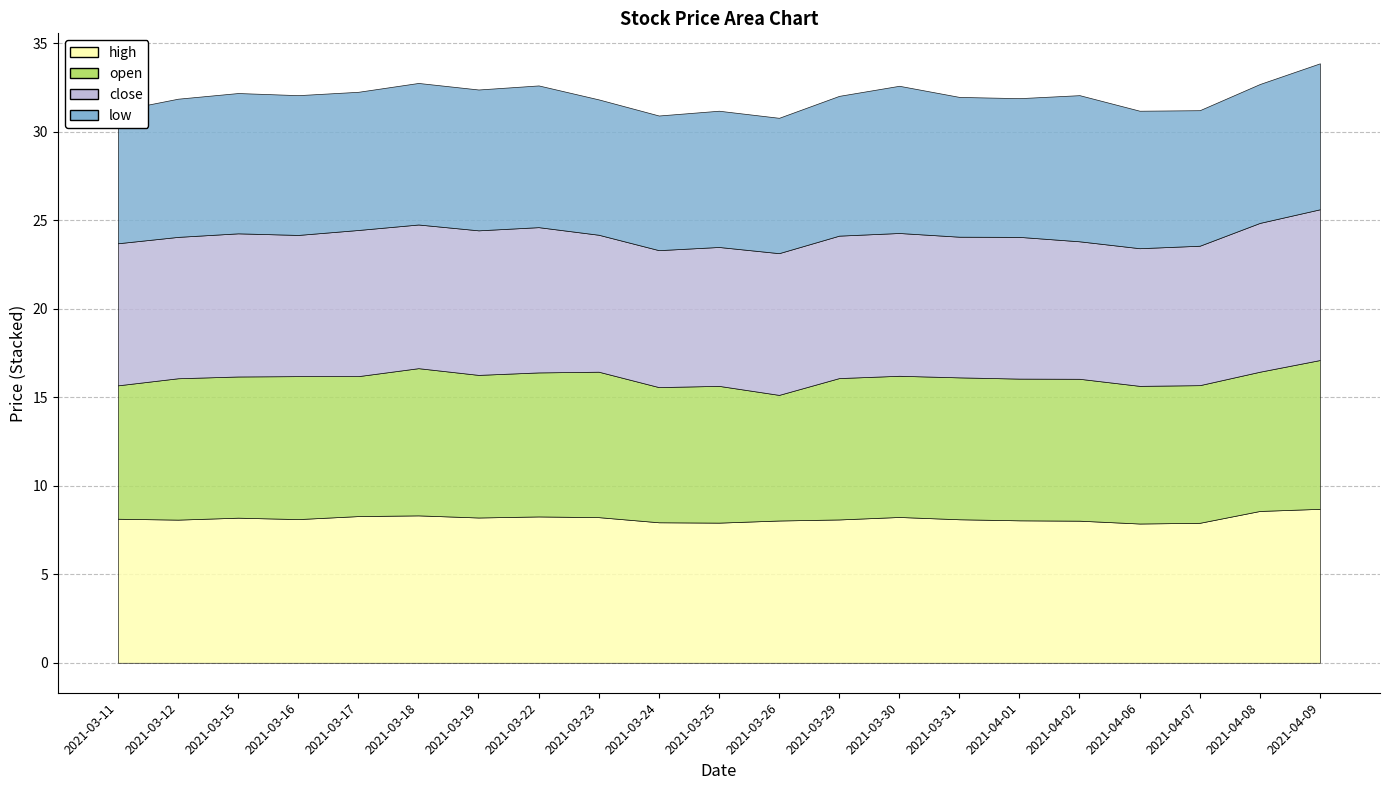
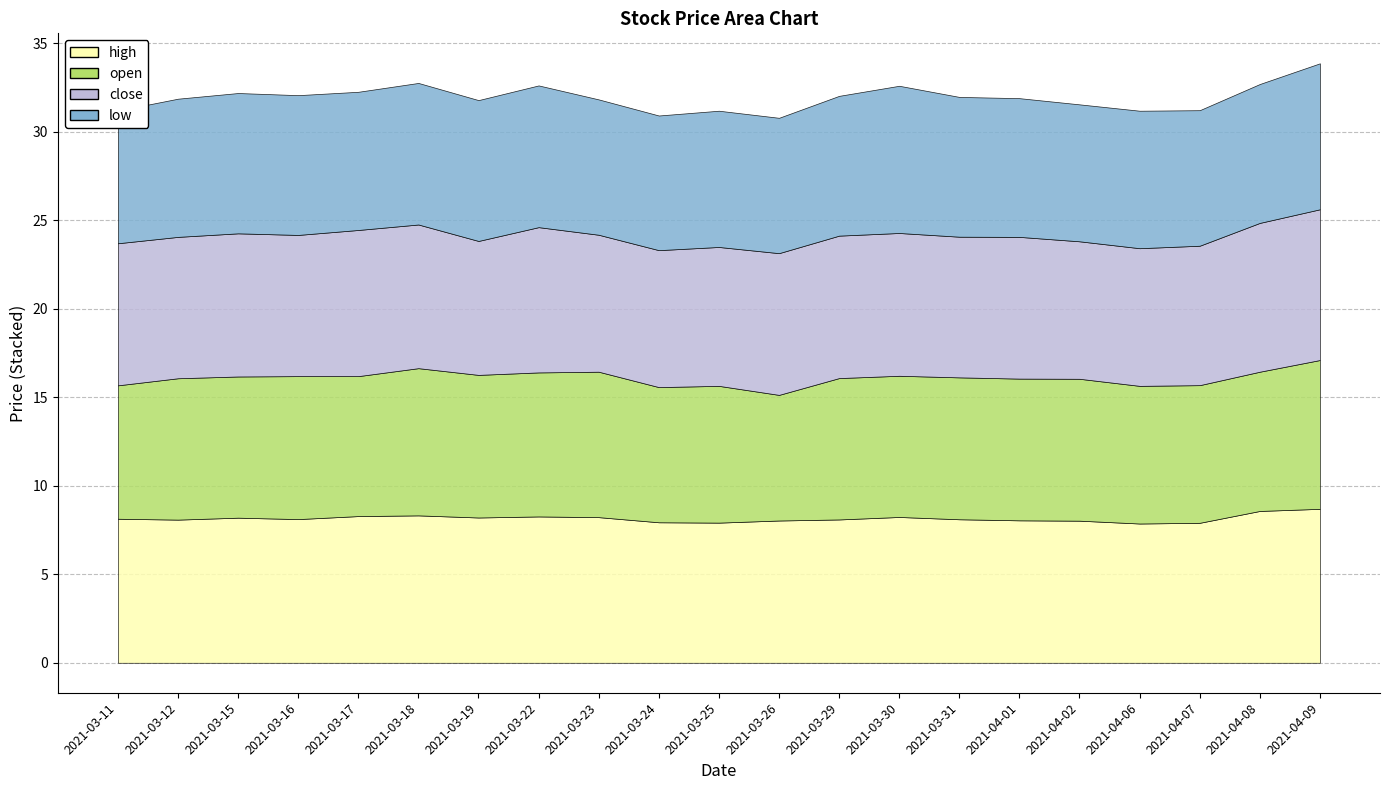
close, 2021-03-19: 8.2 -> 7.6
low, 2021-04-02: 8.3 -> 7.7
